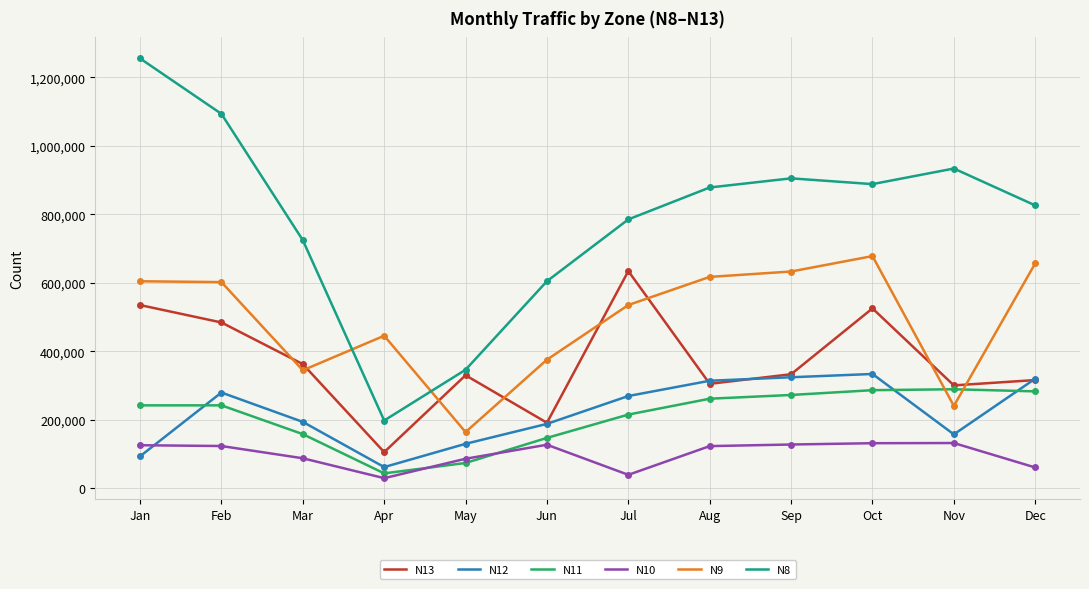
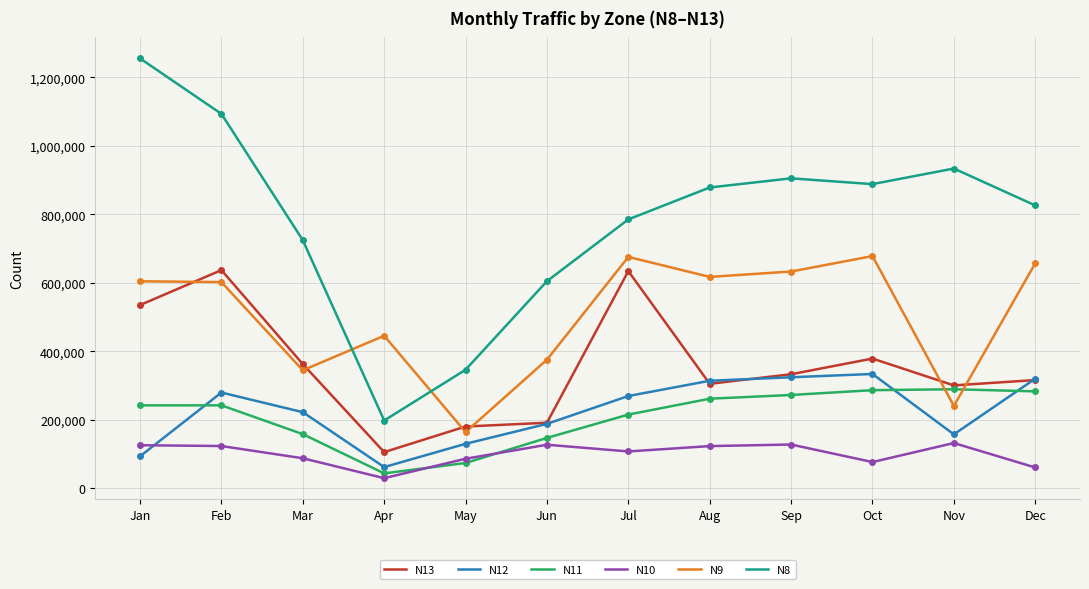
N13, Feb: 480,000 -> 640,000
N12, Mar: 190,000 -> 220,000
N13, May: 330,000 -> 180,000
N10, Jul: 40,000 -> 110,000
N9, Jul: 540,000 -> 680,000
N13, Oct: 530,000 -> 380,000
N10, Oct: 130,000 -> 80,000
